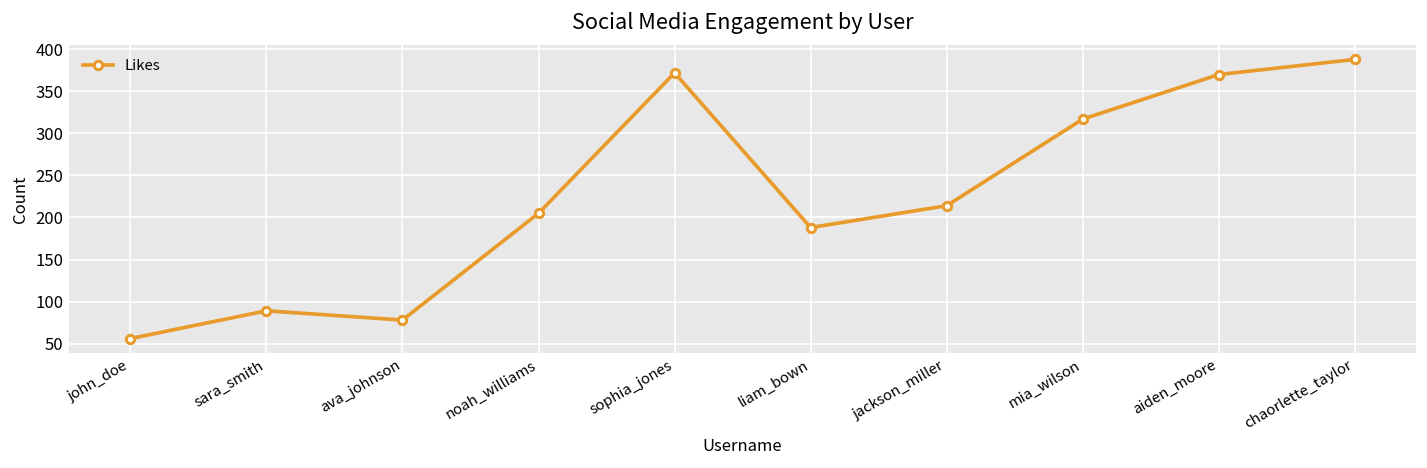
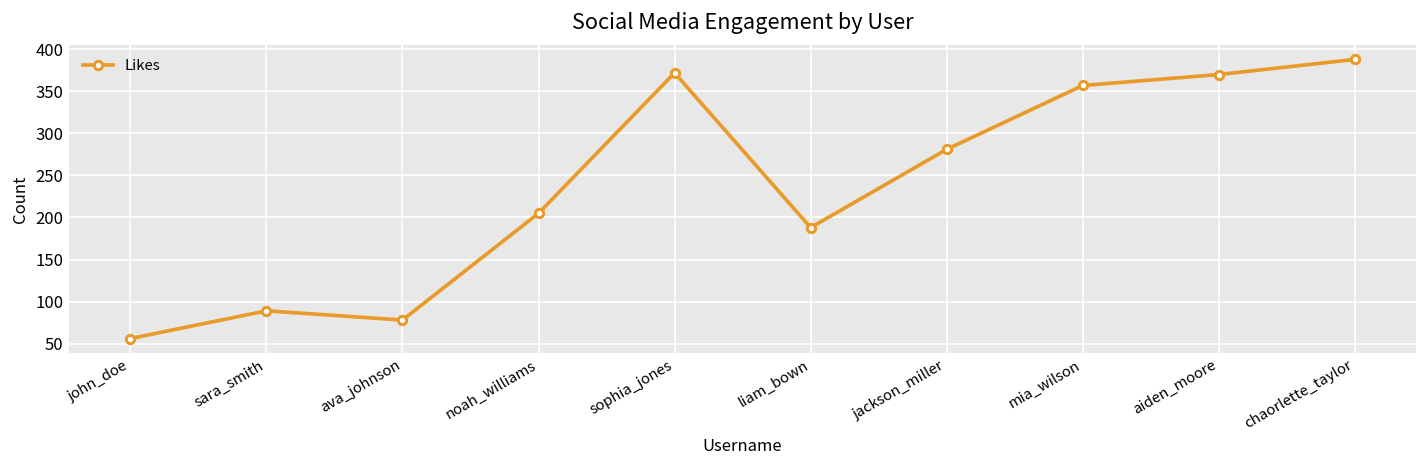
jackson_miller: 210 -> 280
mia_wilson: 320 -> 360
